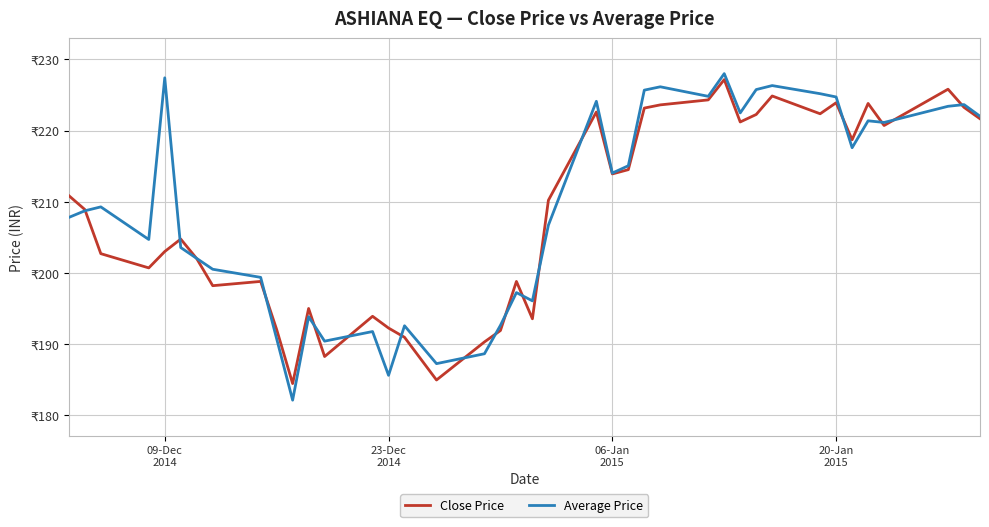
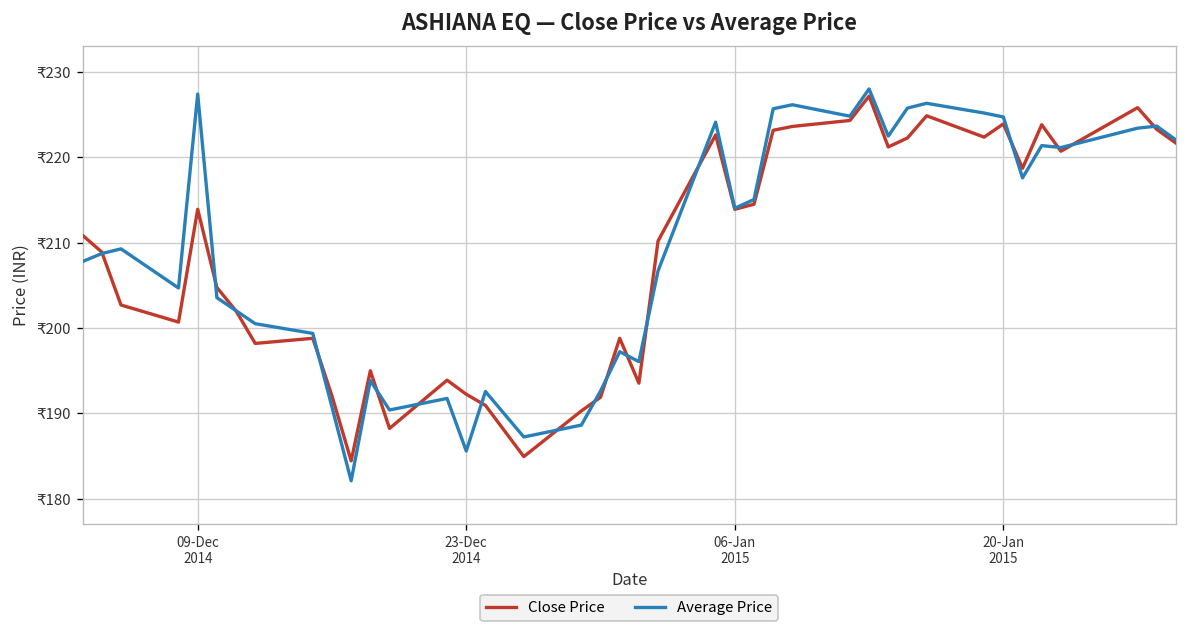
Close Price, 09-Dec 2014: ₹203 -> ₹214
